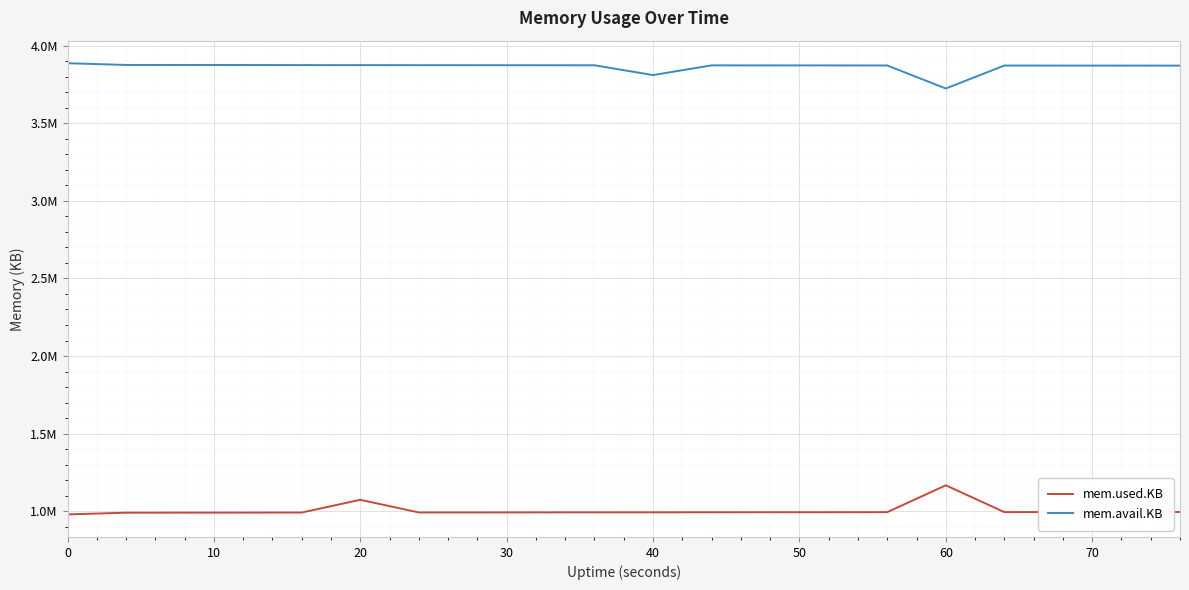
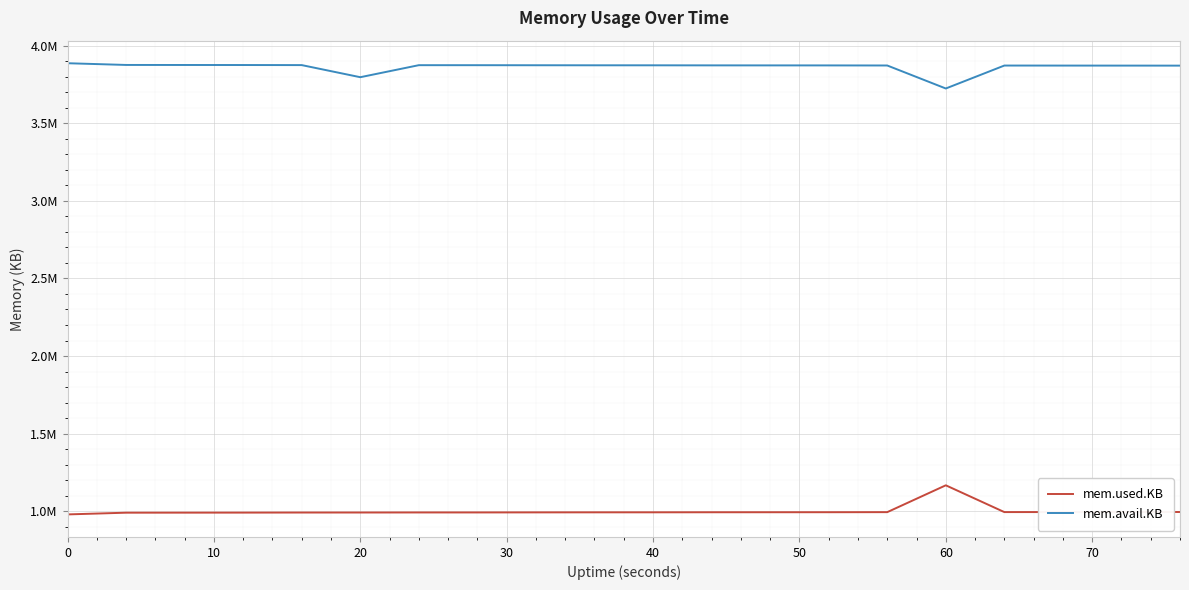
mem.used.KB, 20: 1070000 -> 990000
mem.avail.KB, 20: 3870000 -> 3800000
mem.avail.KB, 40: 3810000 -> 3870000
